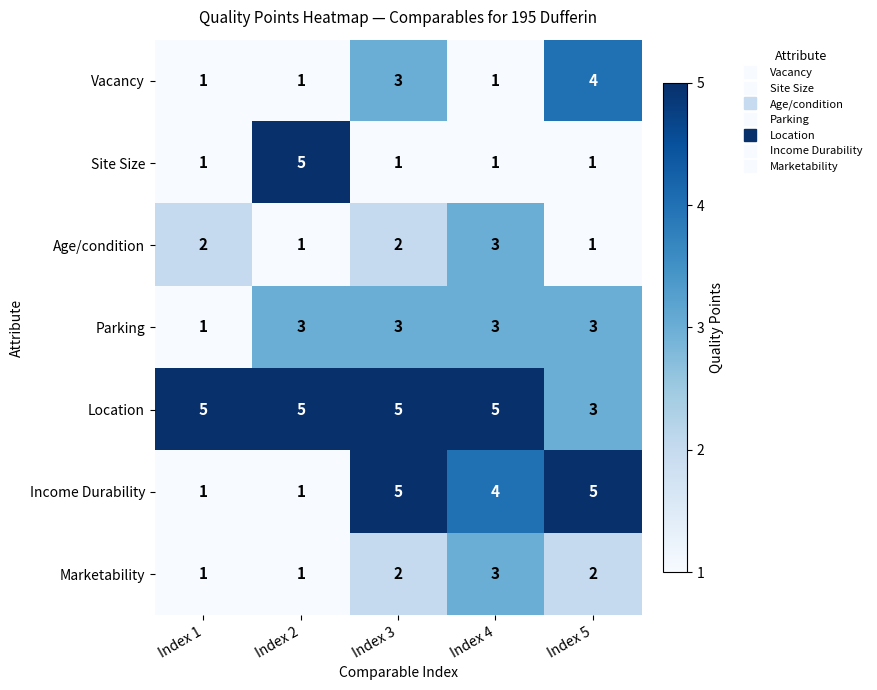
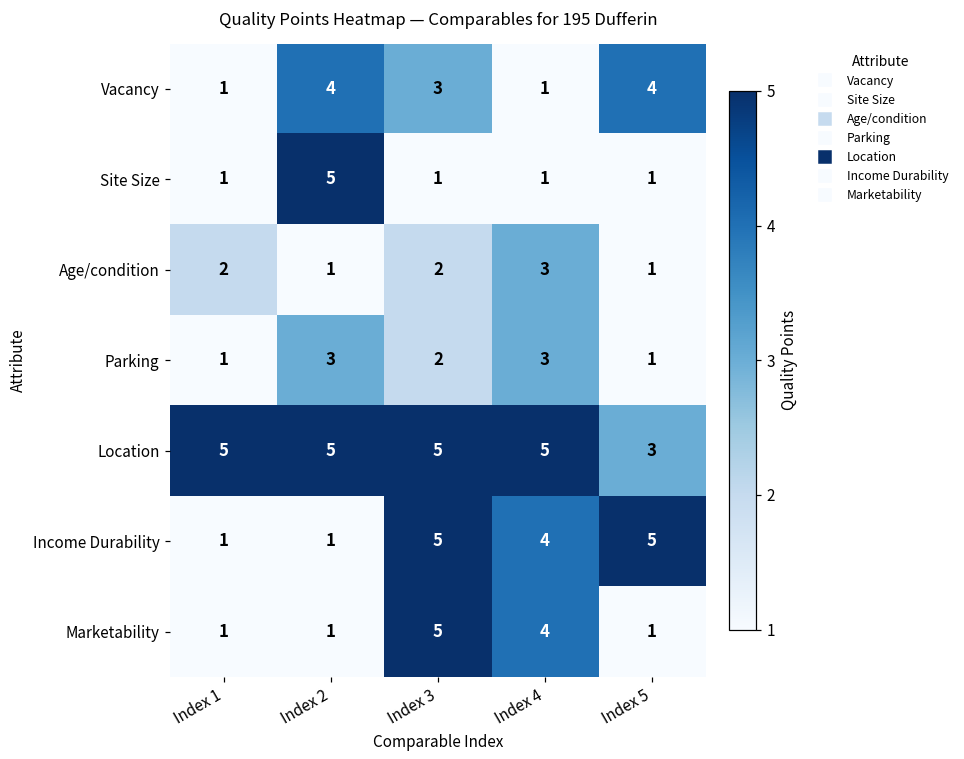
Vacancy, Index 2: 1 -> 4
Parking, Index 3: 3 -> 2
Parking, Index 5: 3 -> 1
Marketability, Index 3: 2 -> 5
Marketability, Index 4: 3 -> 4
Marketability, Index 5: 2 -> 1
